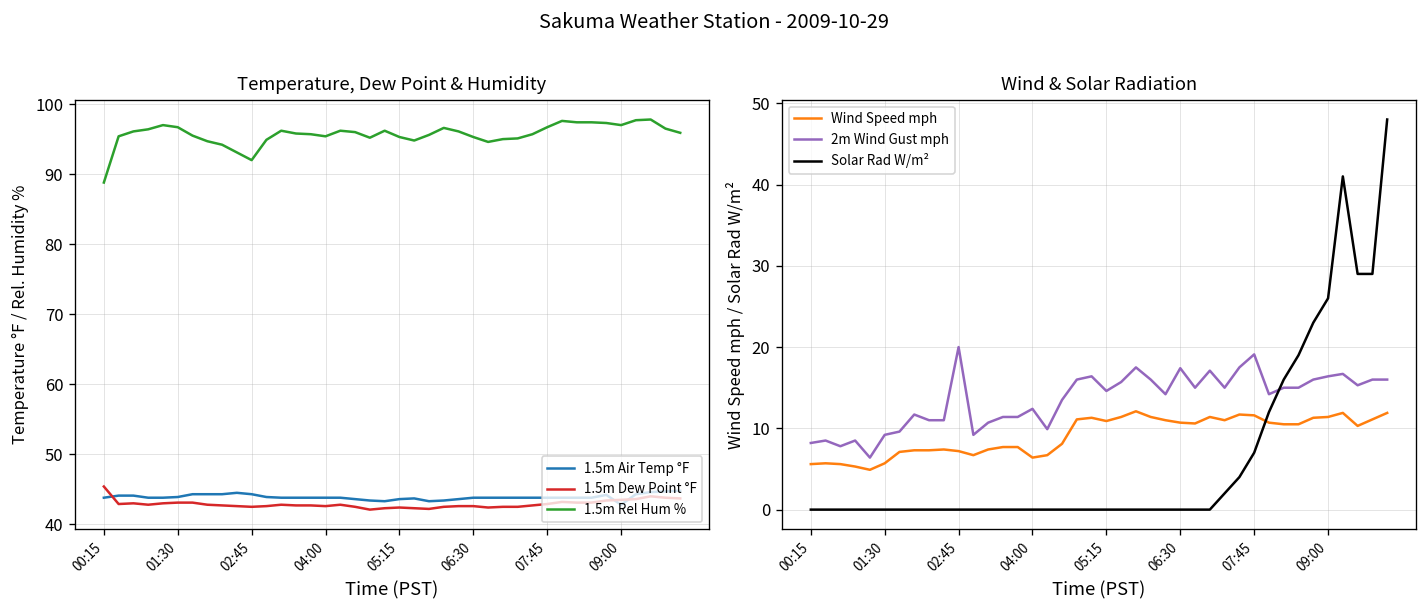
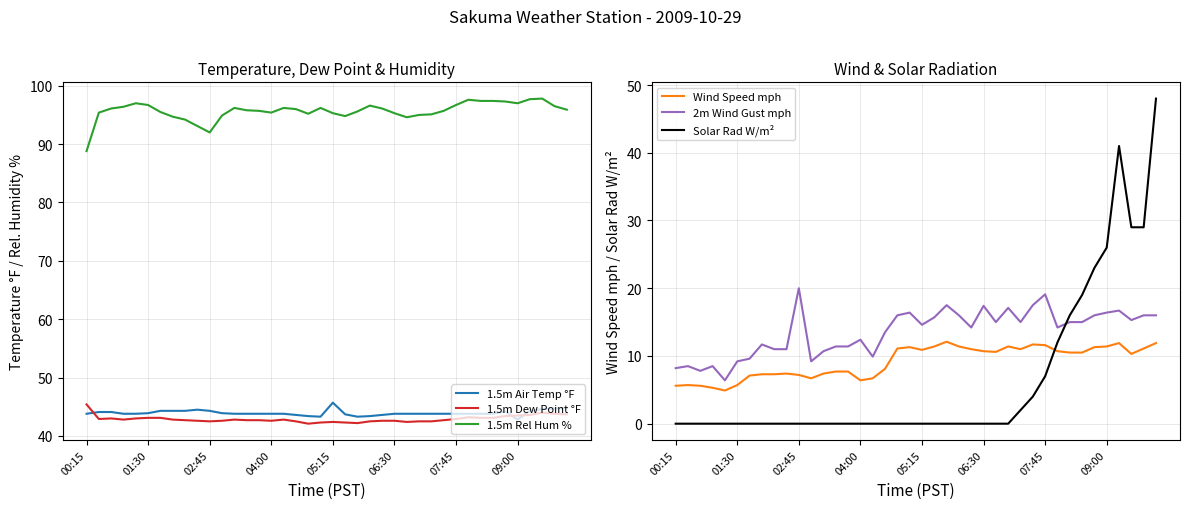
Temperature, Dew Point & Humidity, 1.5m Air Temp °F, 05:15: 44 -> 46
